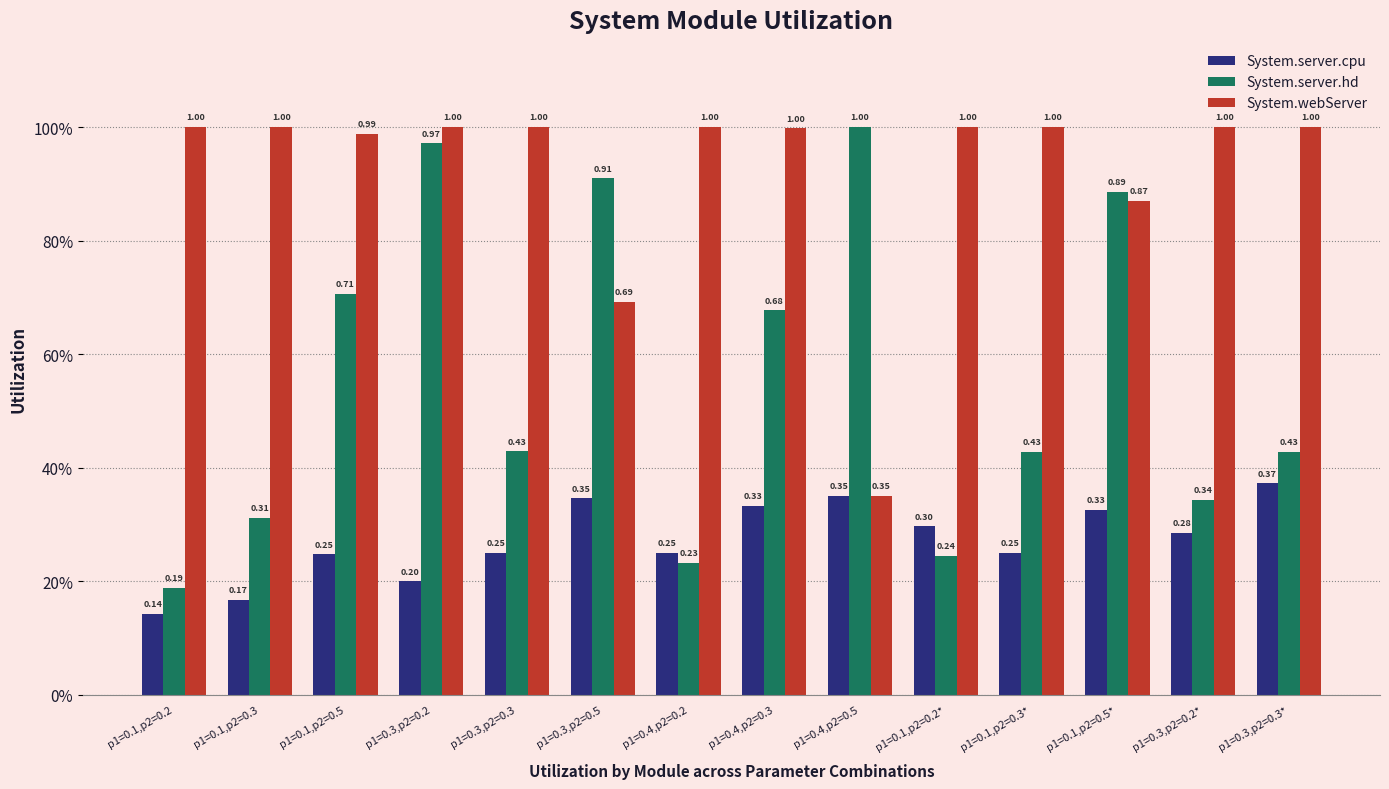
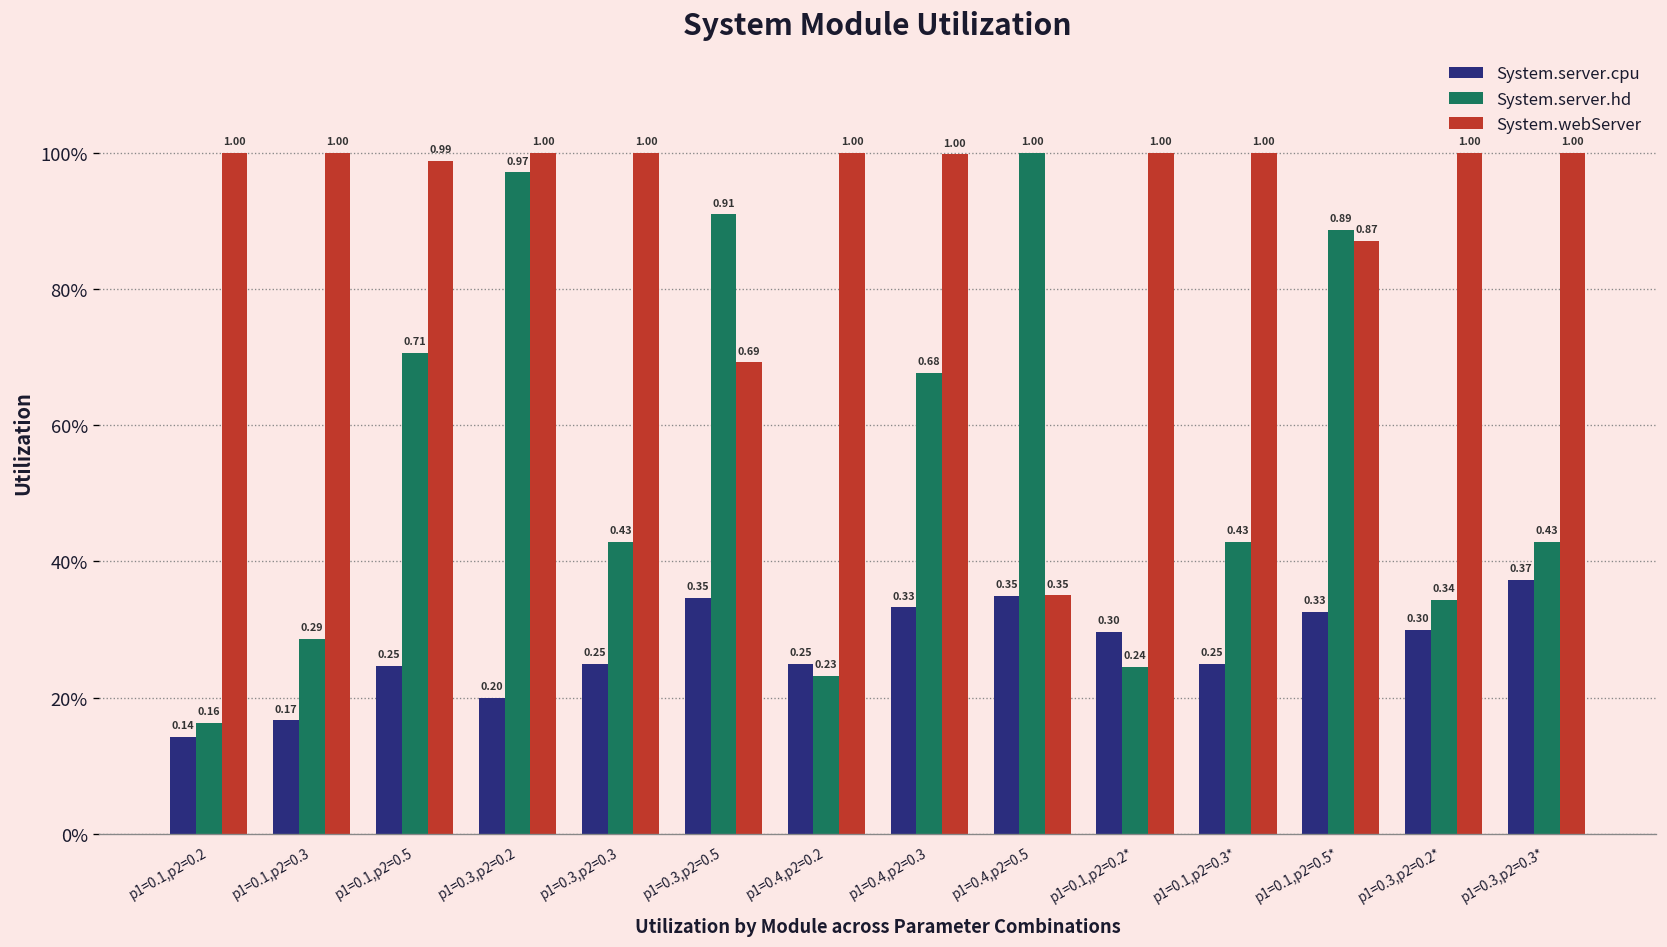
System.server.hd, p1=0.1,p2=0.2: 0.19 -> 0.16
System.server.hd, p1=0.1,p2=0.3: 0.31 -> 0.29
System.server.cpu, p1=0.3,p2=0.2*: 0.28 -> 0.30
